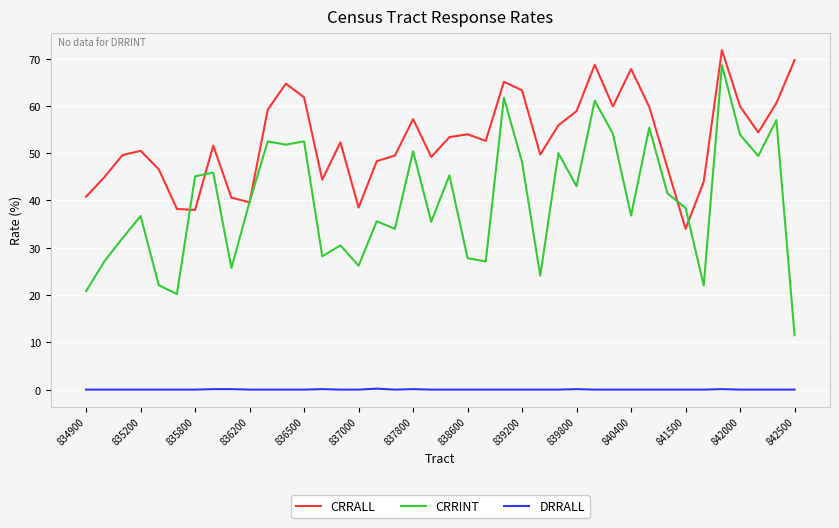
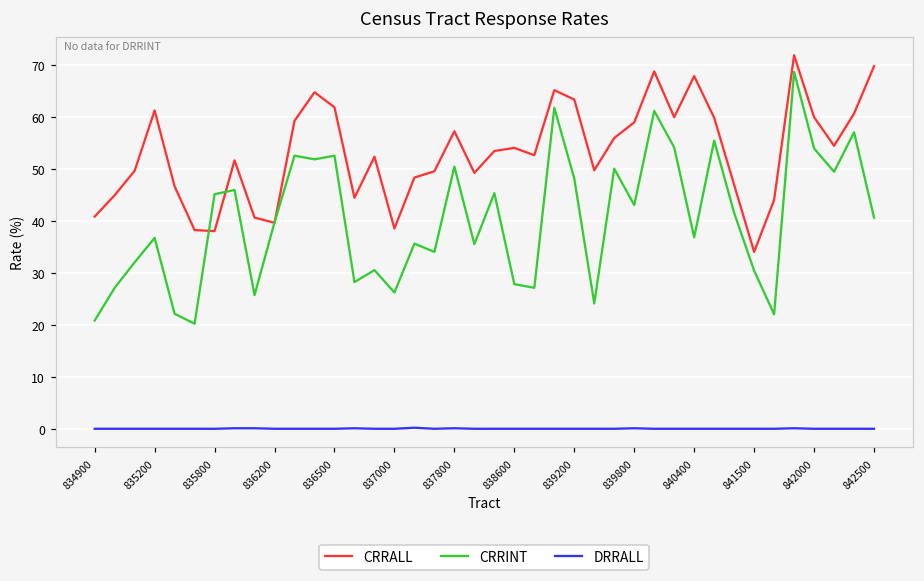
CRRALL, 835200: 51 -> 61
CRRINT, 841500: 38 -> 30
CRRINT, 842500: 12 -> 41
